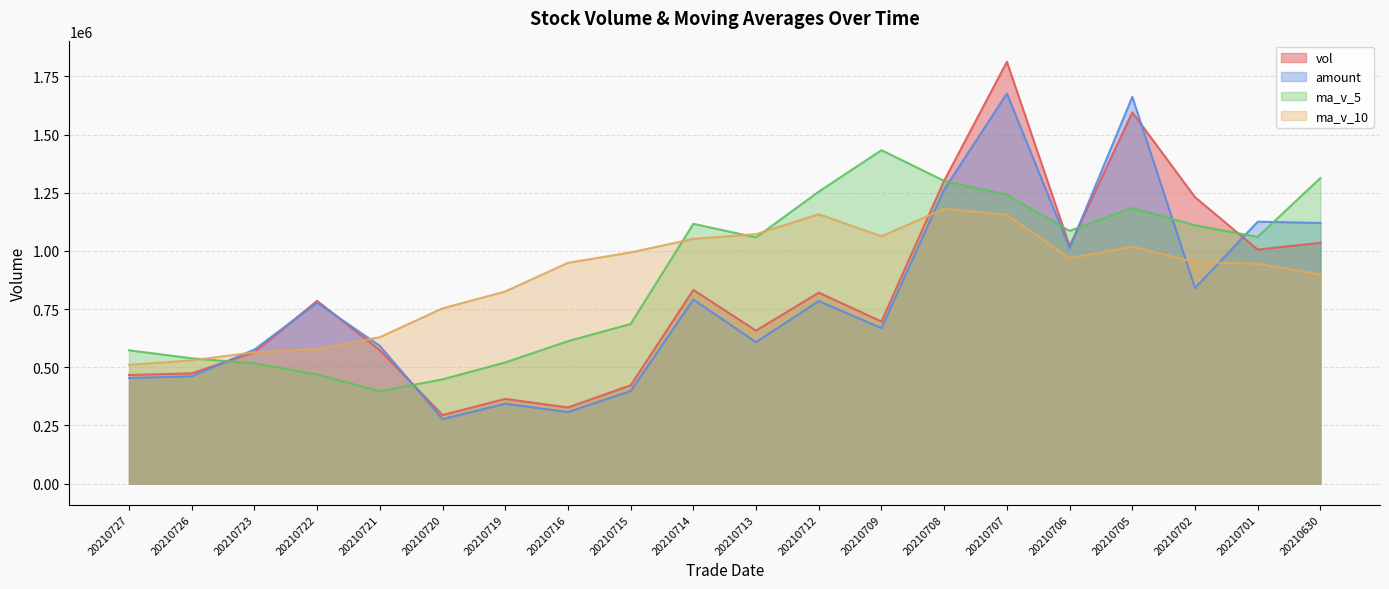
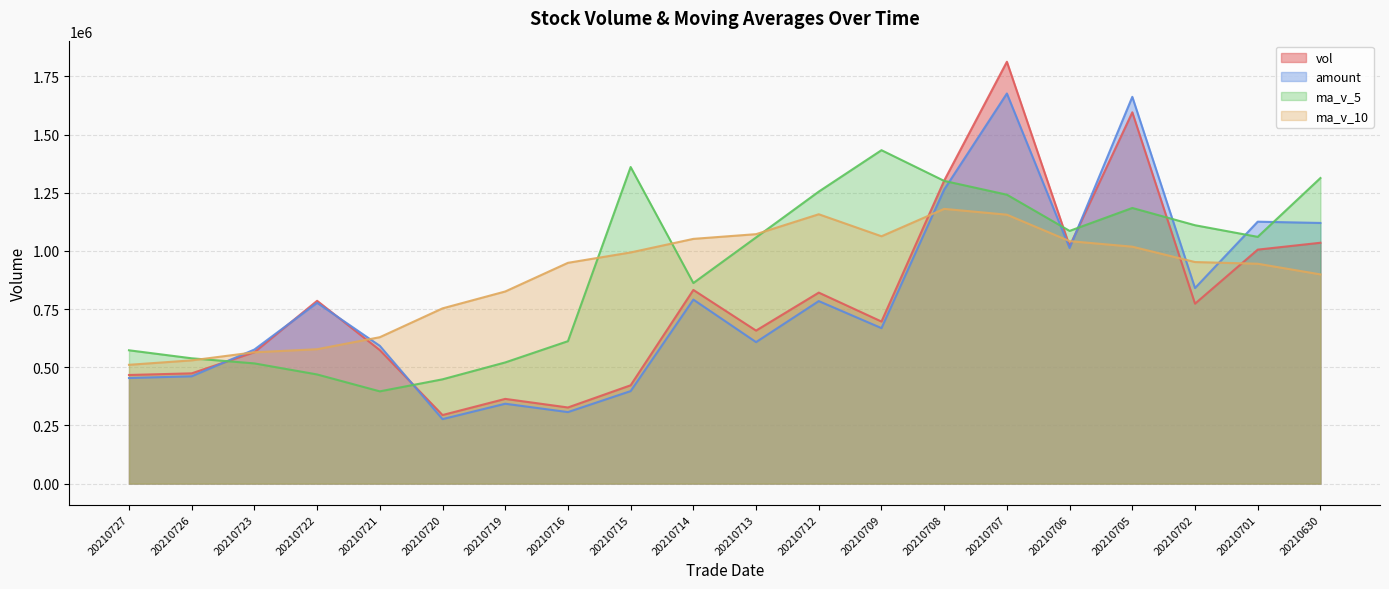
ma_v_5, 20210715: 690000 -> 1360000
ma_v_5, 20210714: 1120000 -> 860000
ma_v_10, 20210706: 970000 -> 1040000
vol, 20210702: 1230000 -> 770000
